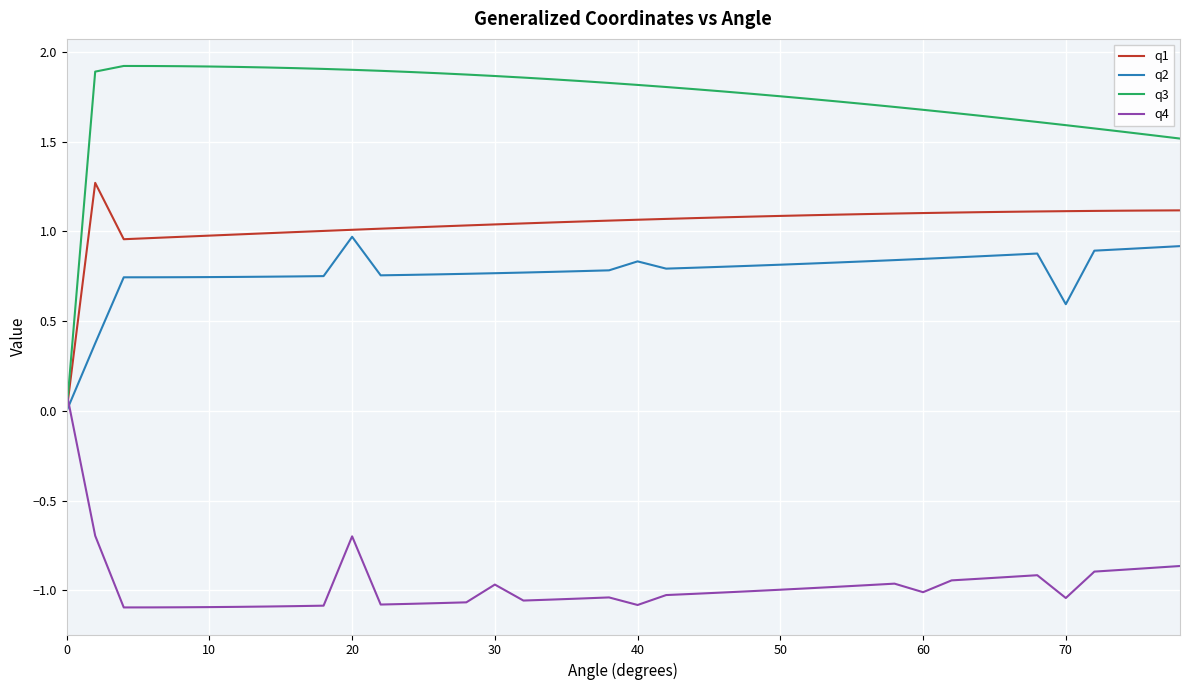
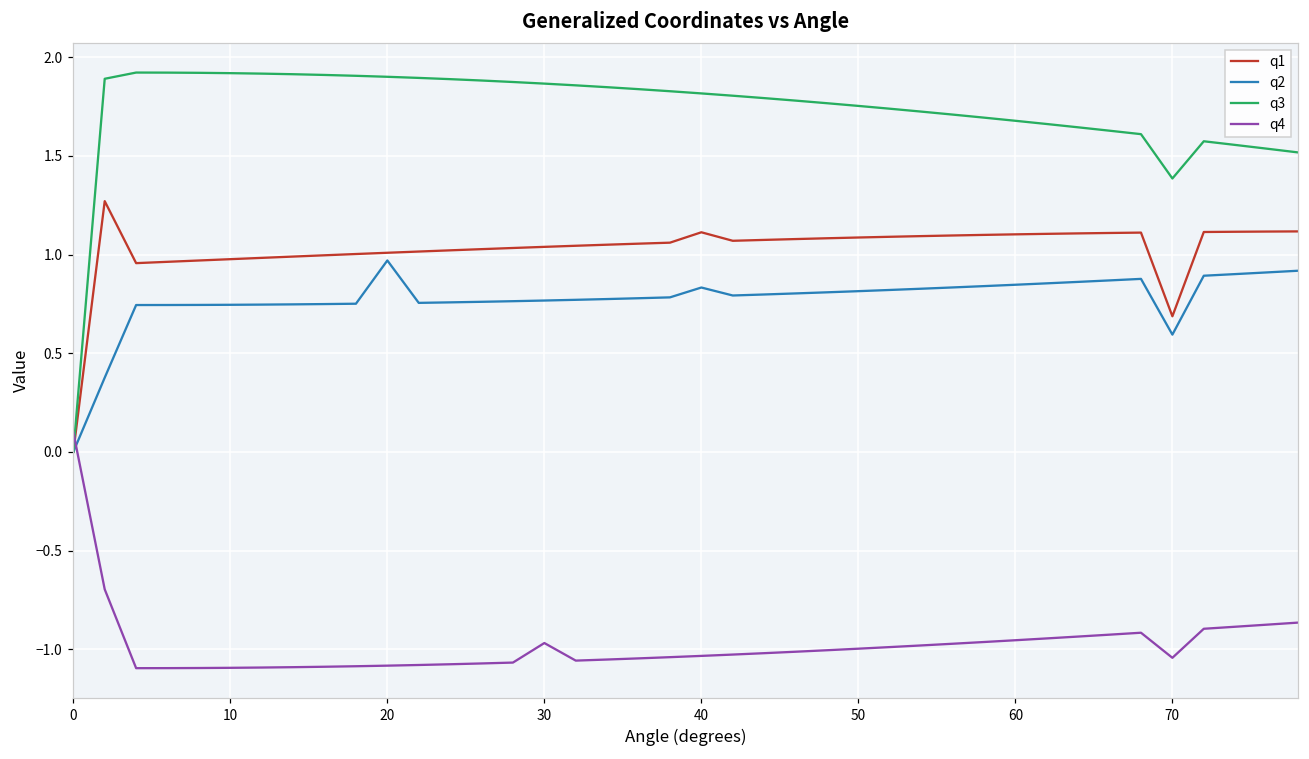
q4, 20: -0.70 -> -1.08
q1, 40: 1.07 -> 1.11
q4, 40: -1.08 -> -1.03
q4, 60: -1.01 -> -0.95
q1, 70: 1.11 -> 0.69
q3, 70: 1.59 -> 1.39
